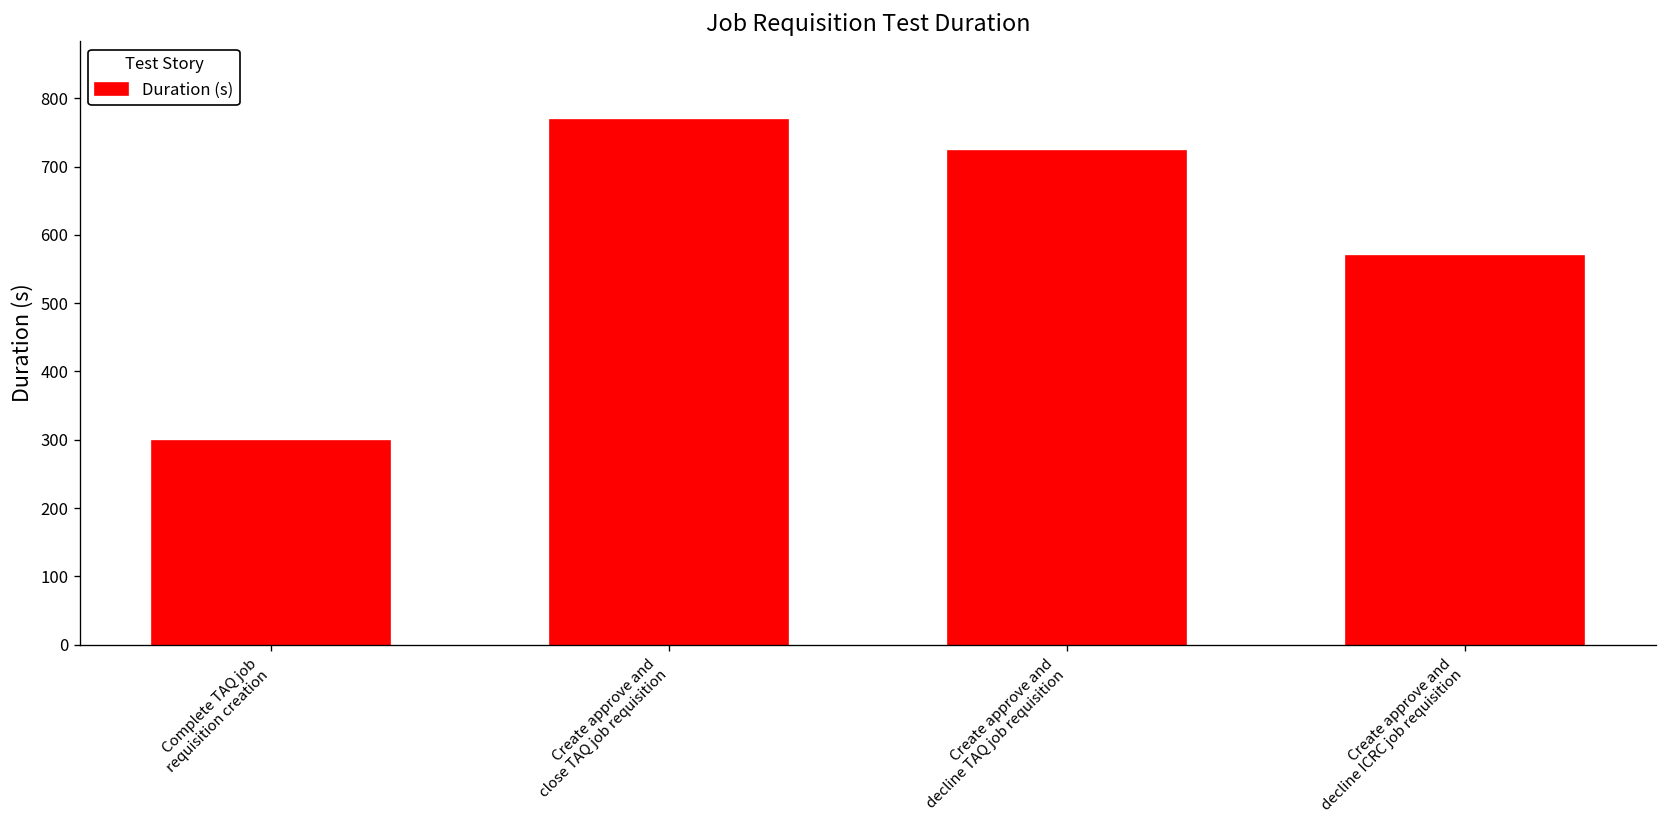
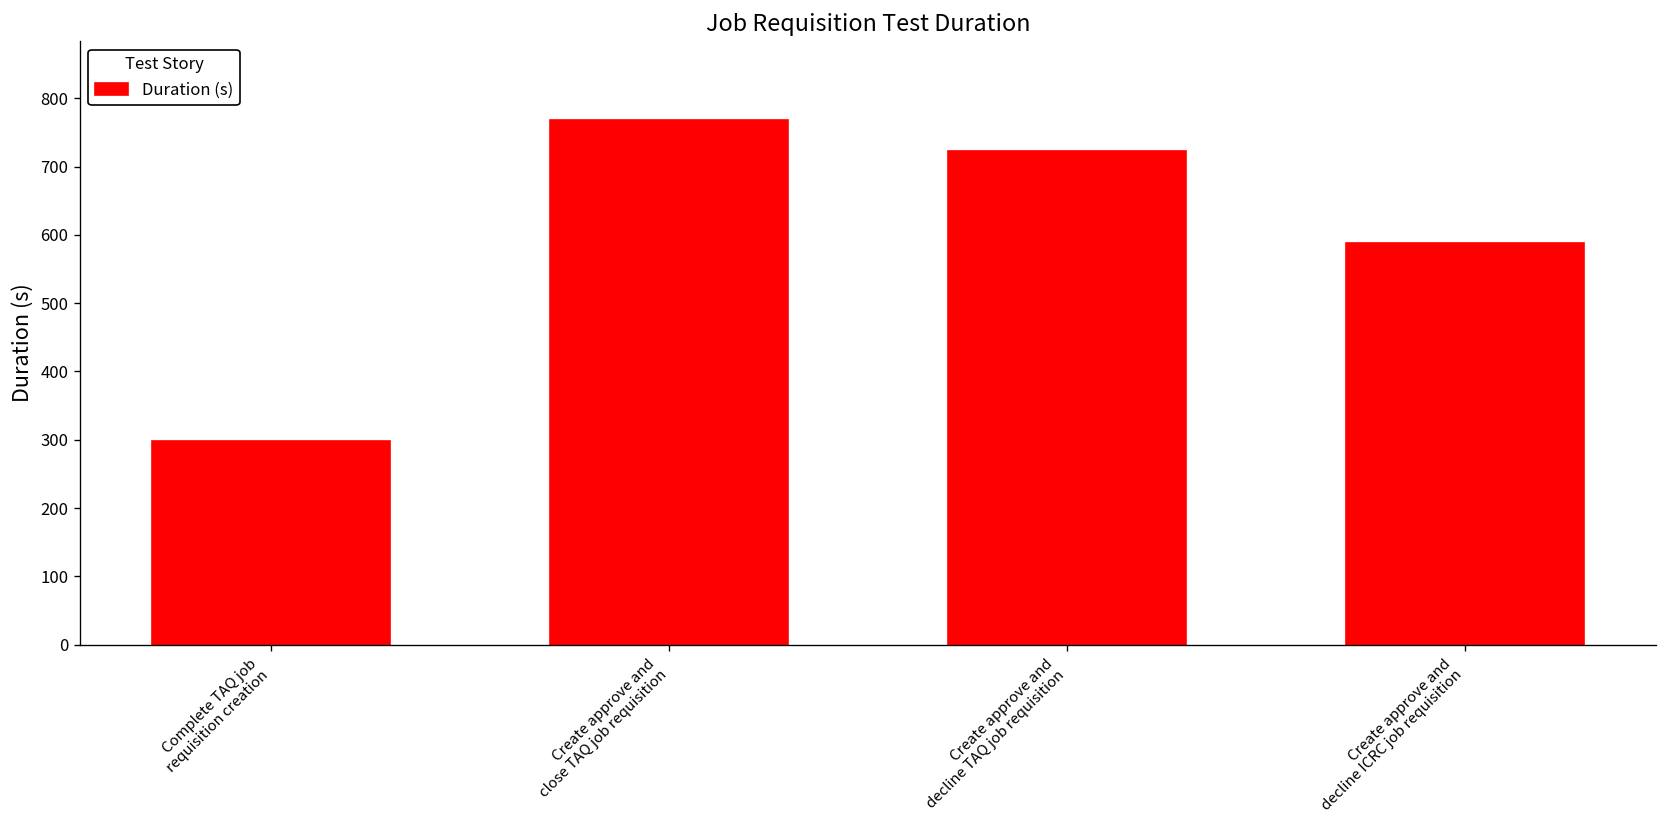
Create approve and decline ICRC job requisition: 570 -> 590
